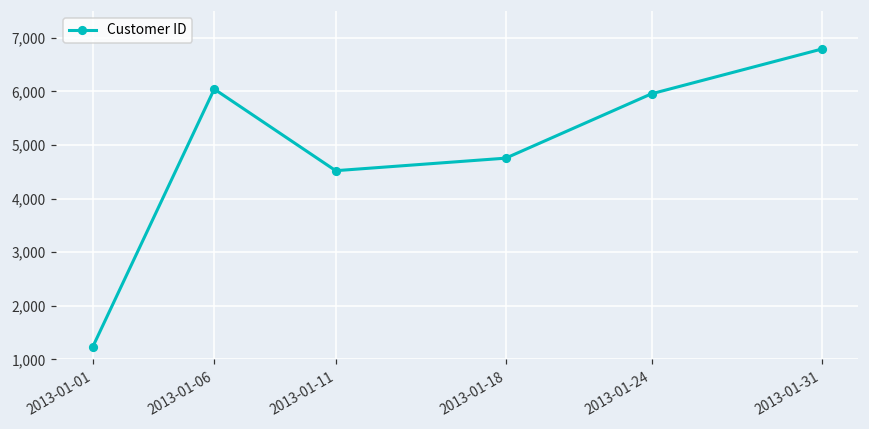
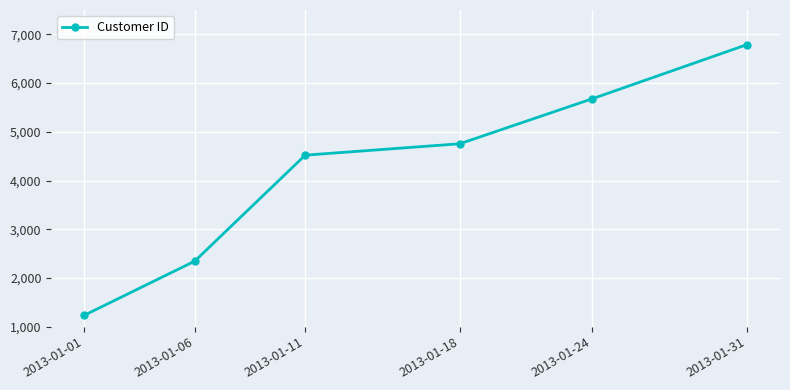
2013-01-06: 6,000 -> 2,300
2013-01-24: 6,000 -> 5,700
